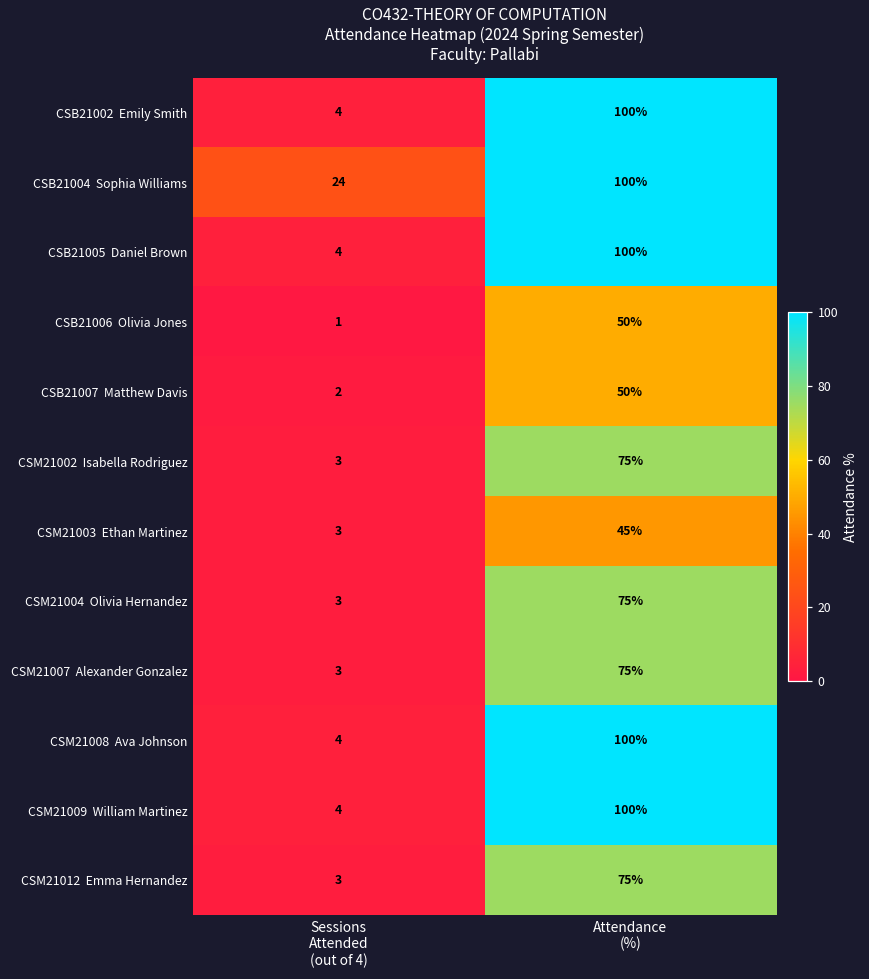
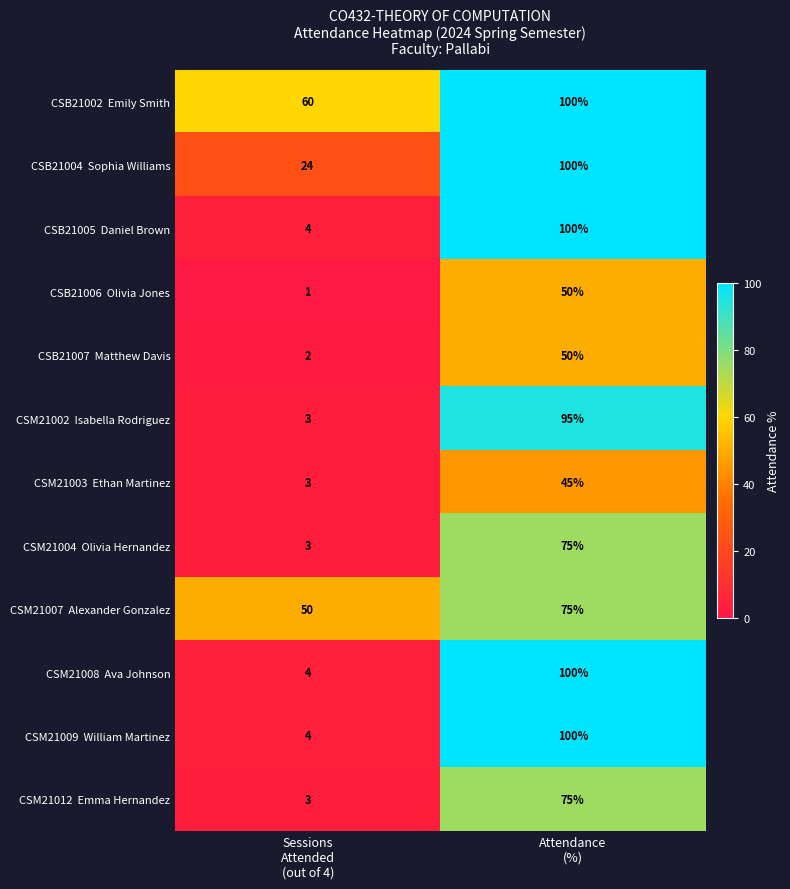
CSB21002 Emily Smith, Sessions Attended (out of 4): 4 -> 60
CSM21002 Isabella Rodriguez, Attendance (%): 75% -> 95%
CSM21007 Alexander Gonzalez, Sessions Attended (out of 4): 3 -> 50
